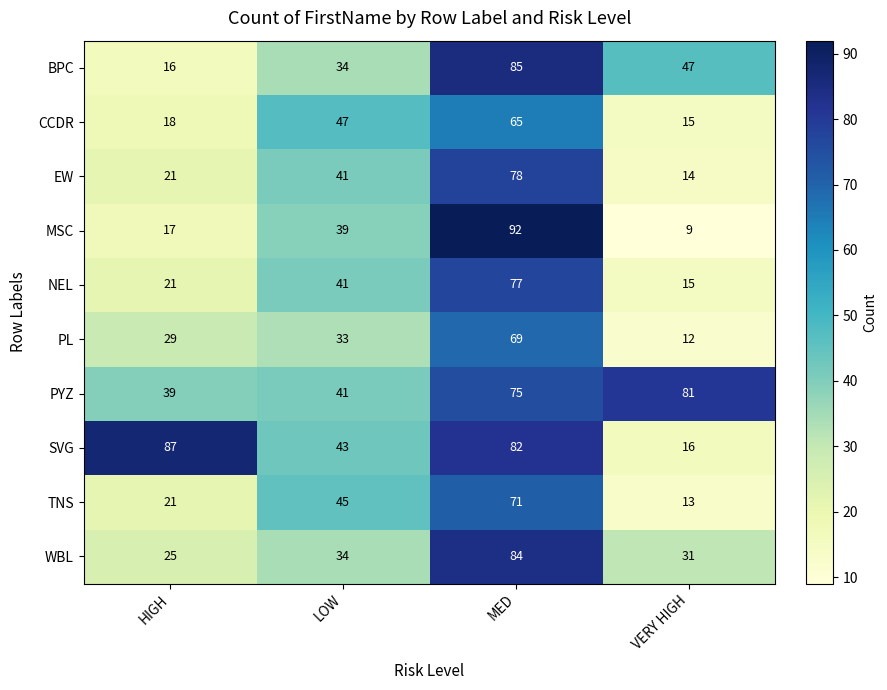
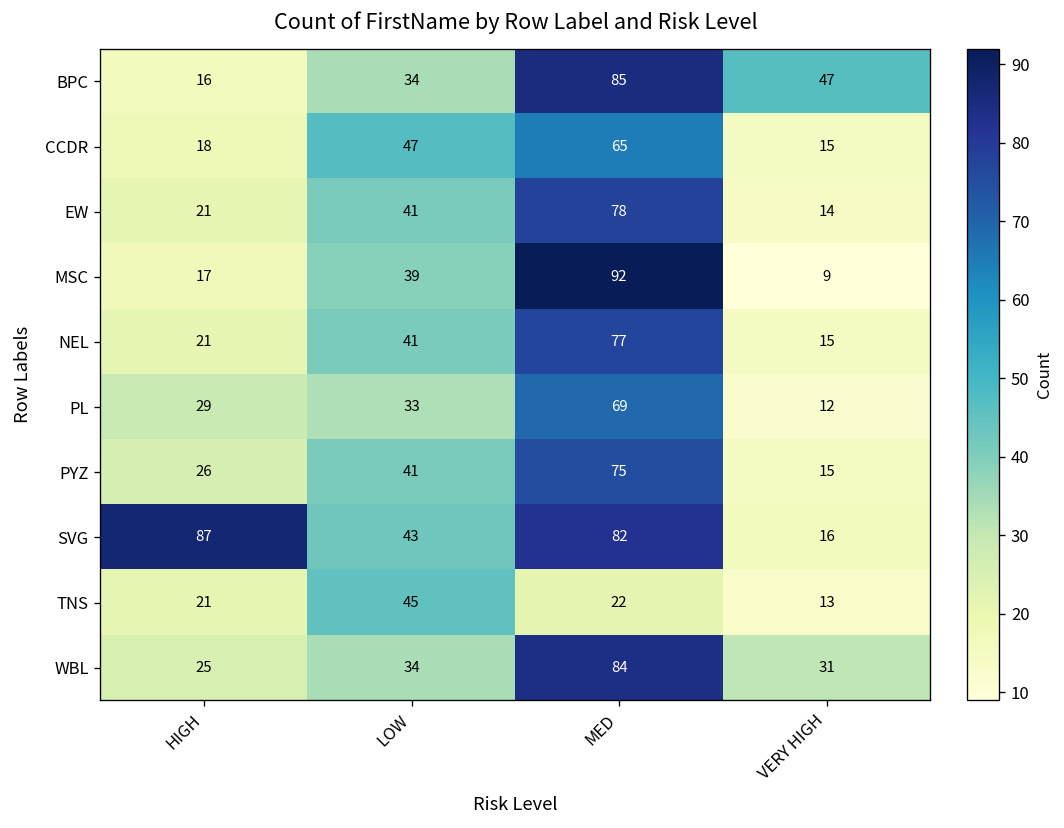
PYZ, HIGH: 39 -> 26
PYZ, VERY HIGH: 81 -> 15
TNS, MED: 71 -> 22
